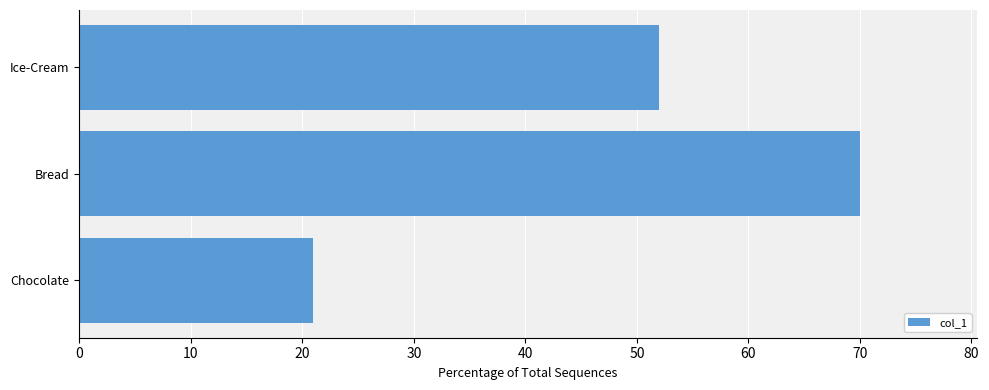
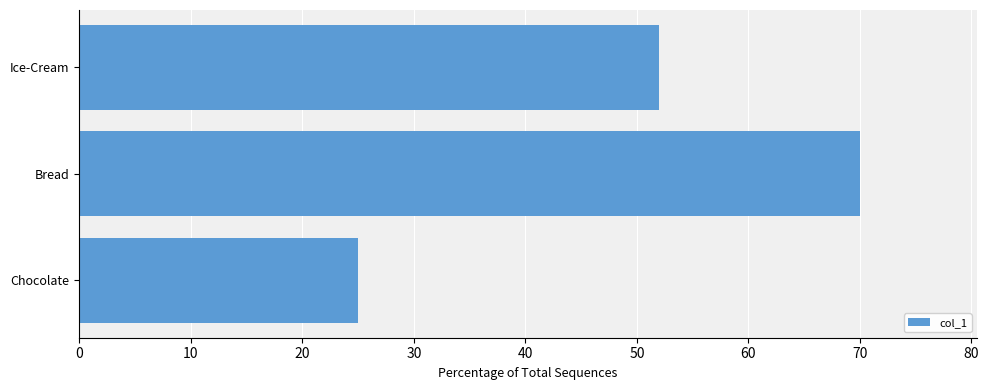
Chocolate: 21 -> 25
